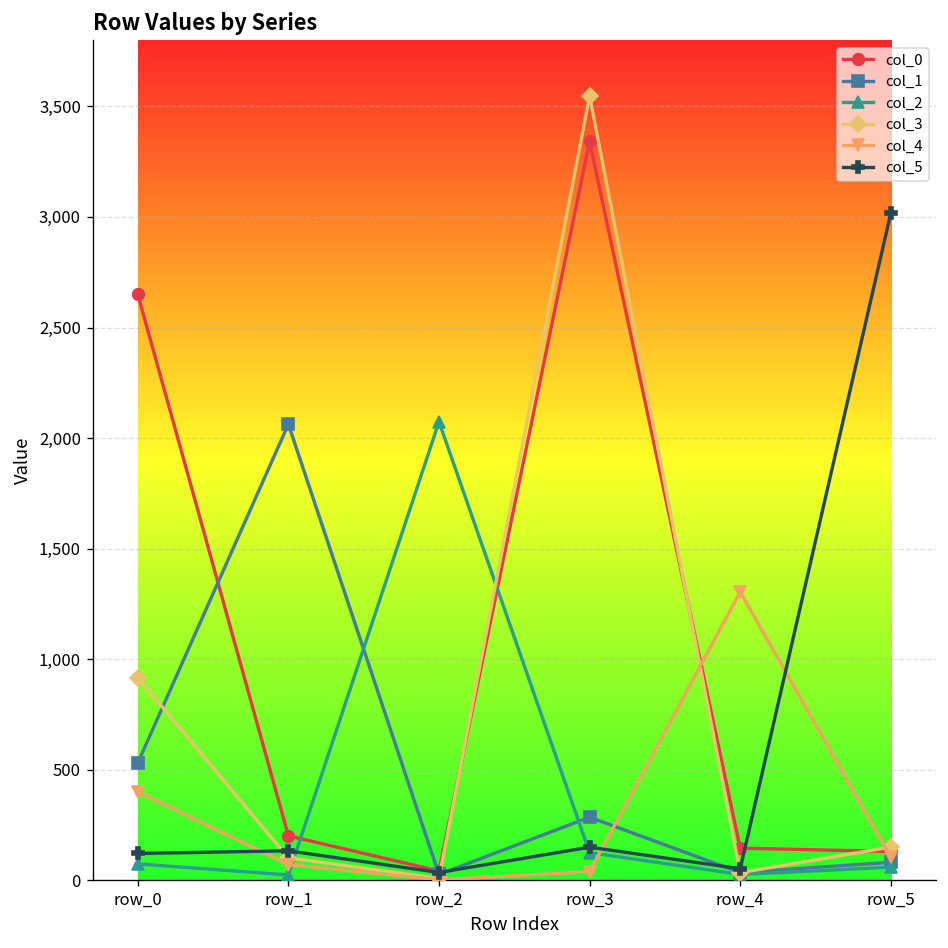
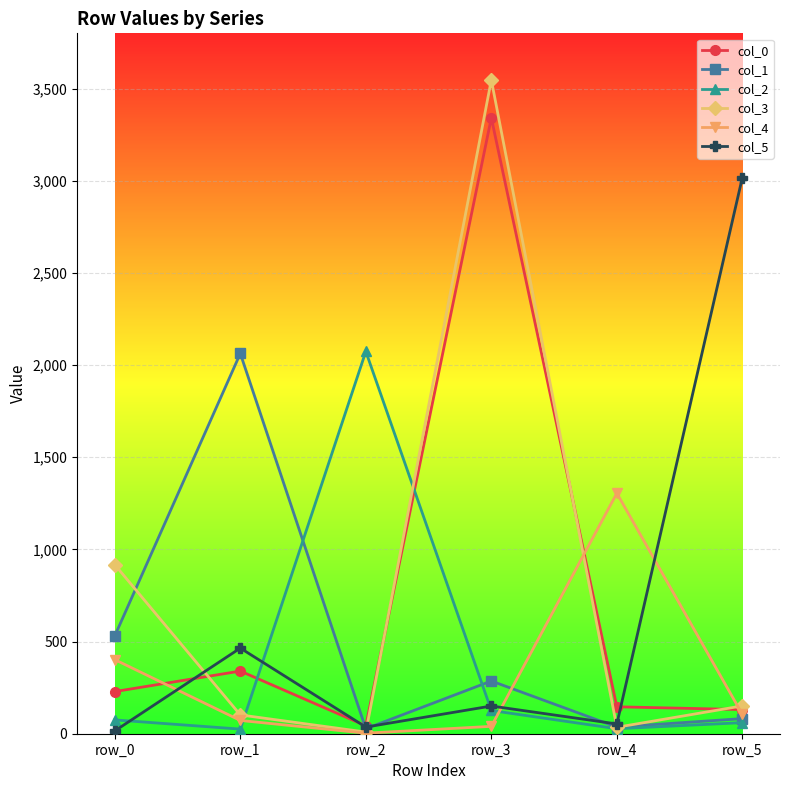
col_0, row_0: 2,650 -> 230
col_5, row_0: 120 -> 20
col_0, row_1: 200 -> 340
col_5, row_1: 130 -> 460
